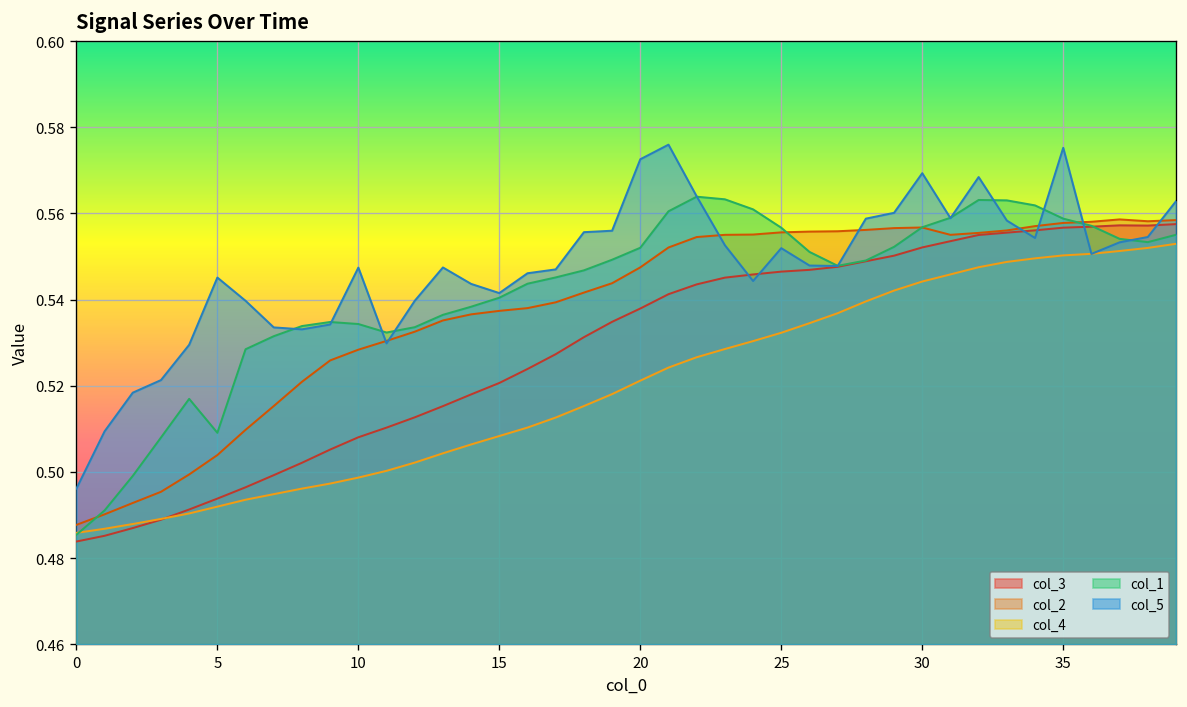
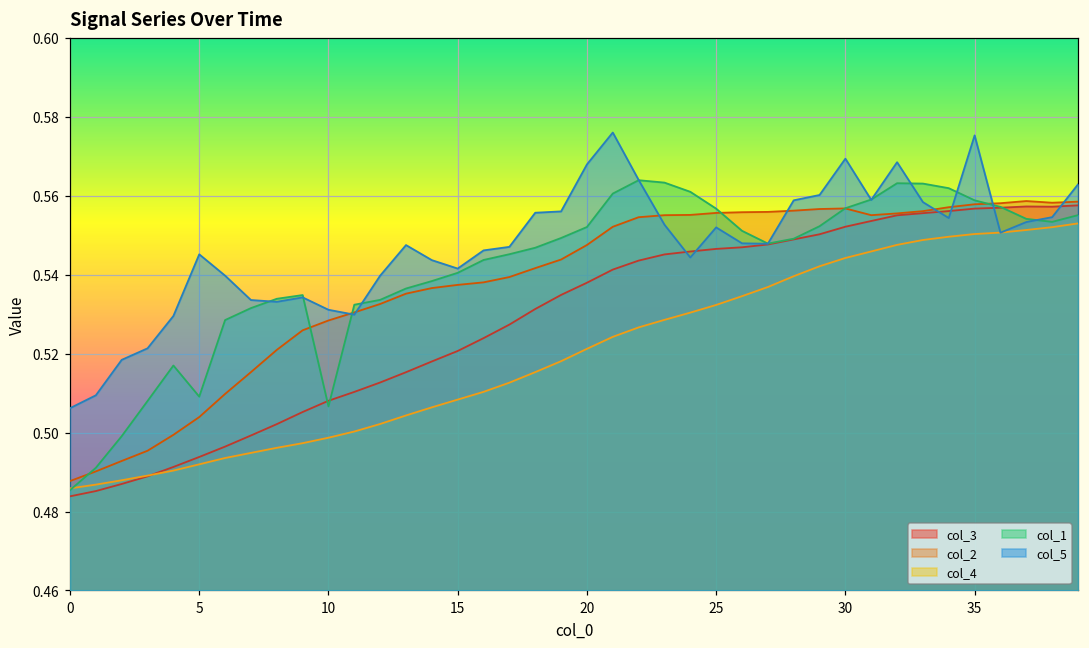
col_5, 0: 0.496 -> 0.506
col_1, 10: 0.534 -> 0.507
col_5, 10: 0.547 -> 0.531
col_5, 20: 0.573 -> 0.568
